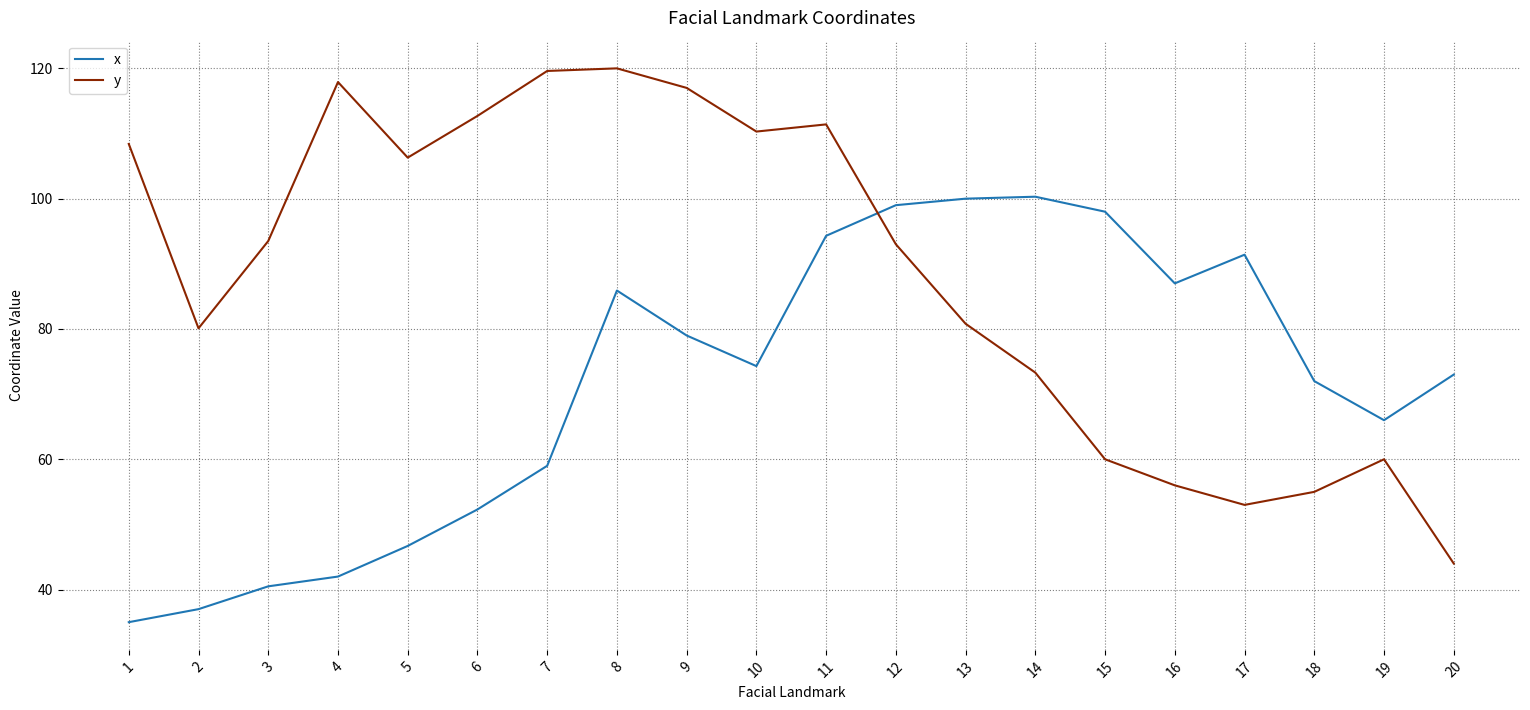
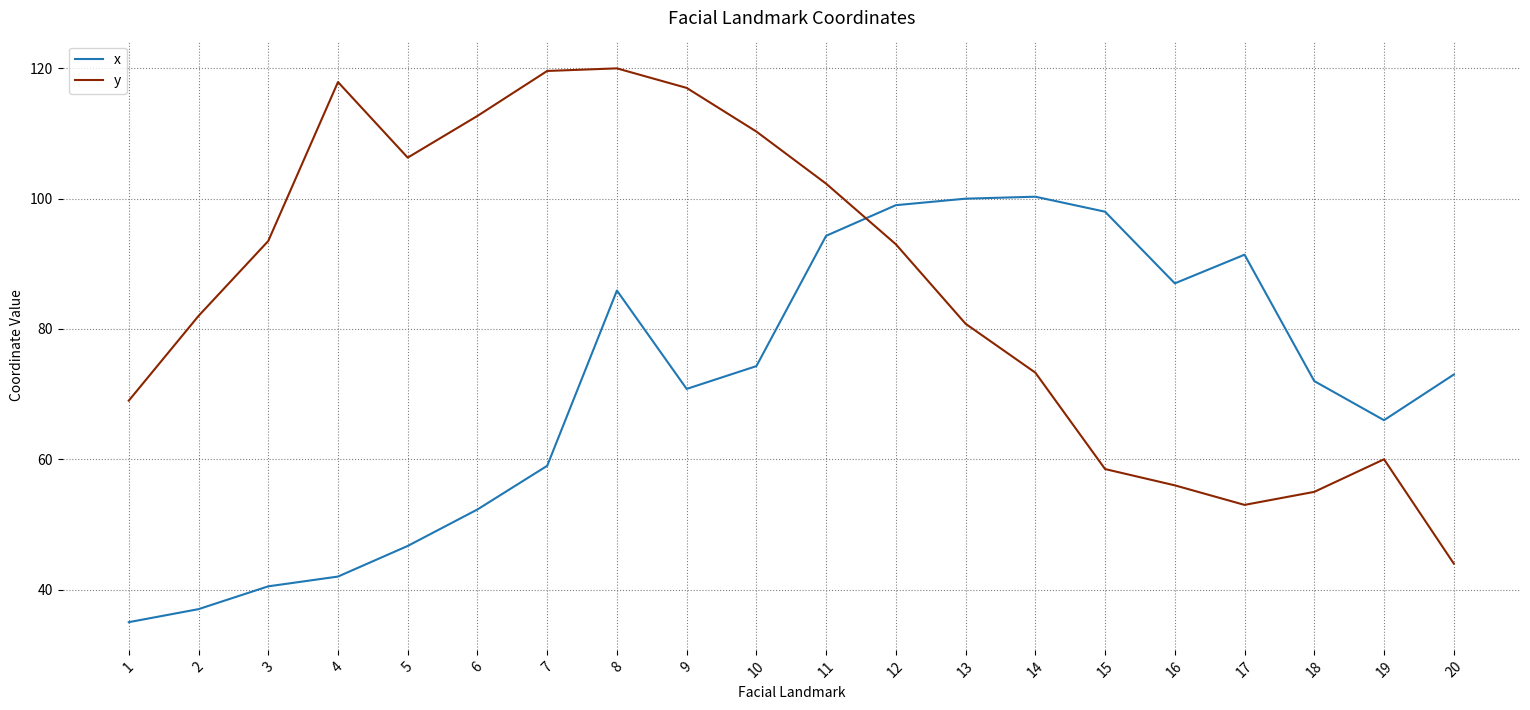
y, 1: 108 -> 69
y, 2: 80 -> 82
x, 9: 79 -> 71
y, 11: 111 -> 102
y, 15: 60 -> 59
